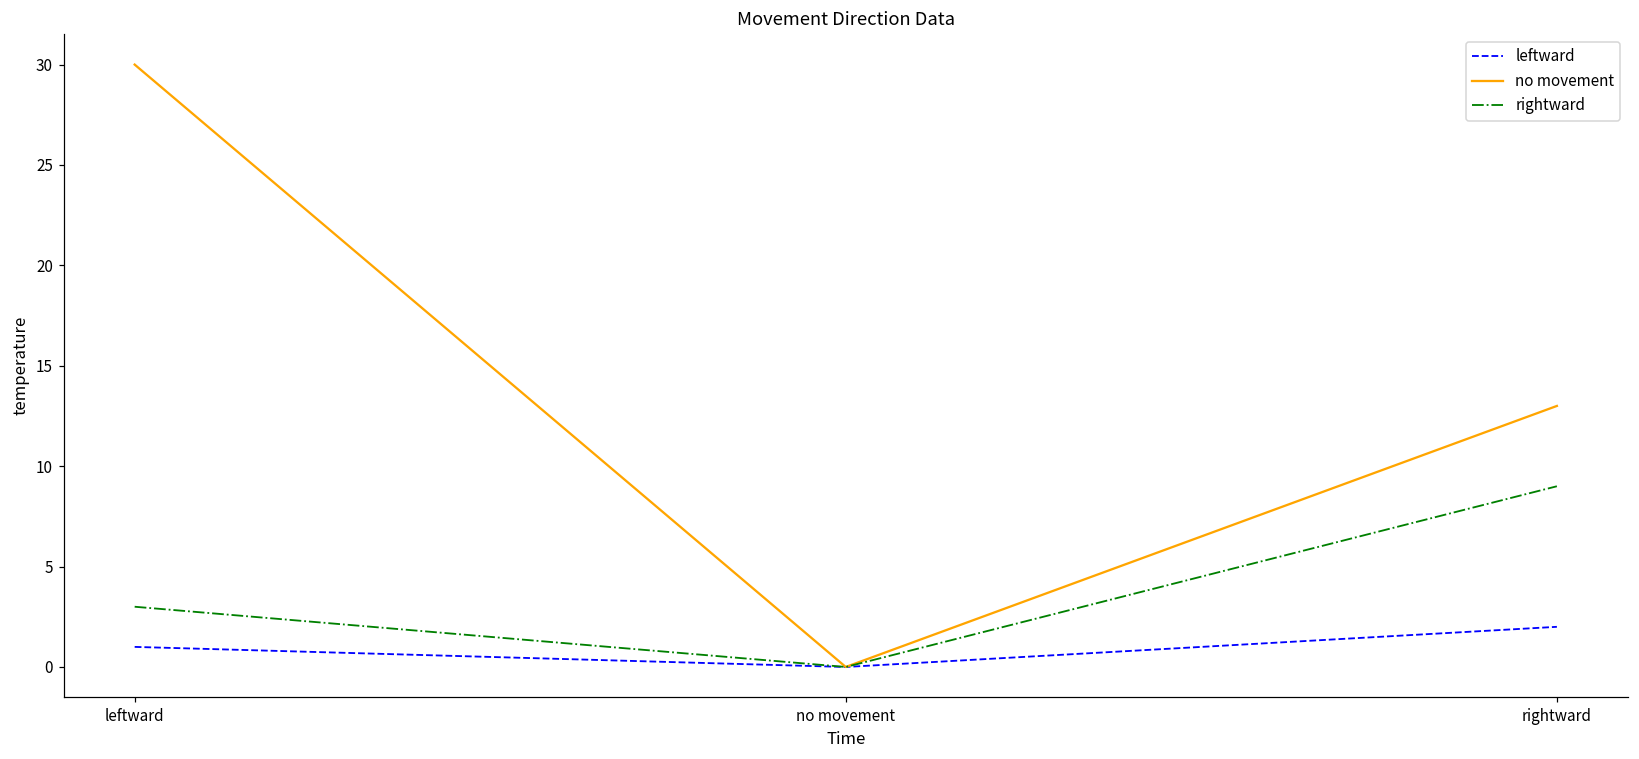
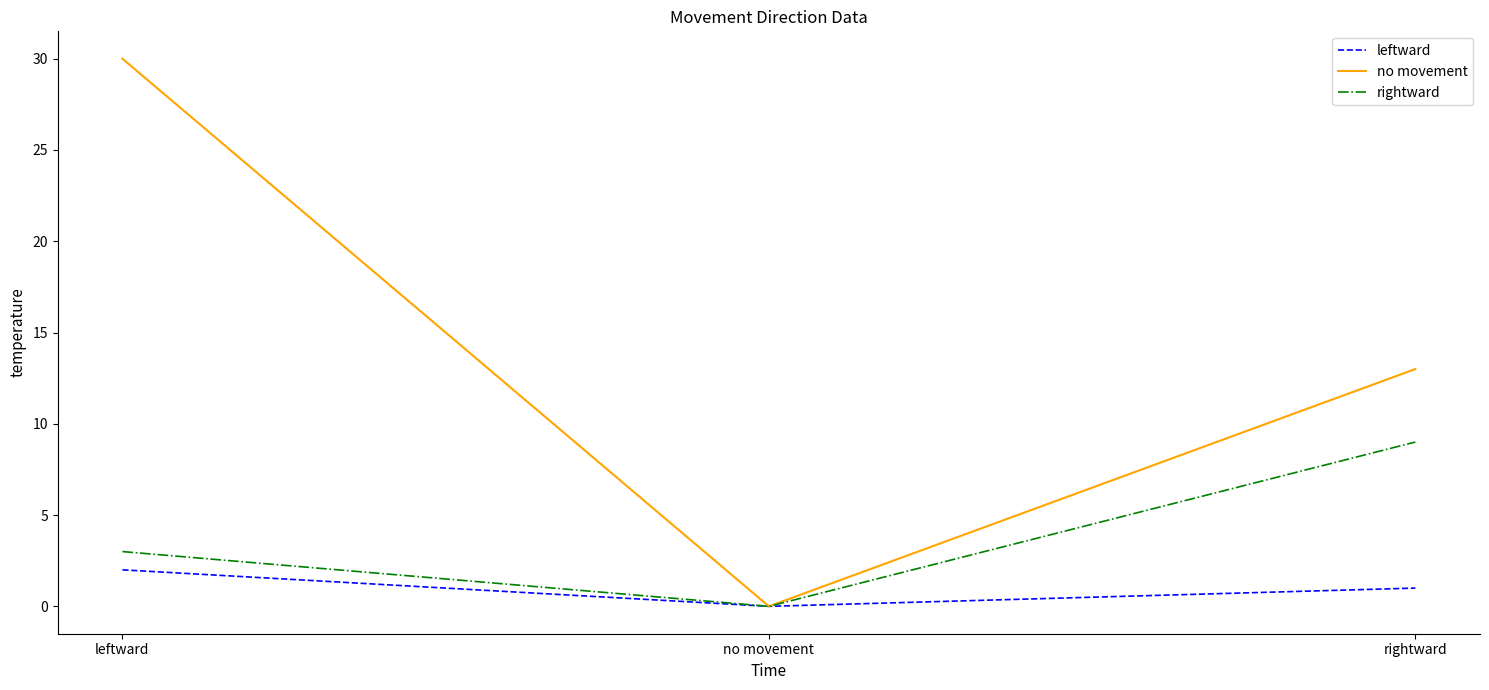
leftward, leftward: 1 -> 2
leftward, rightward: 2 -> 1
